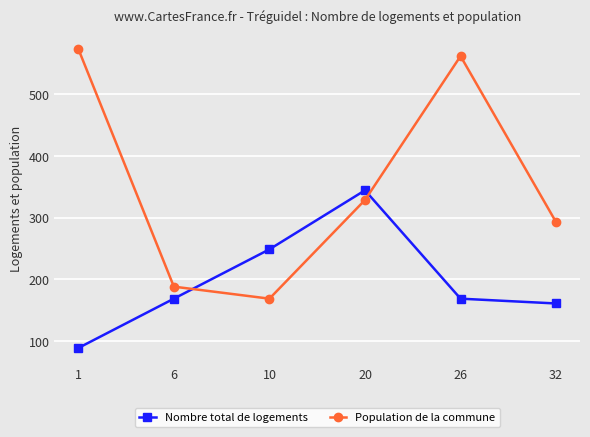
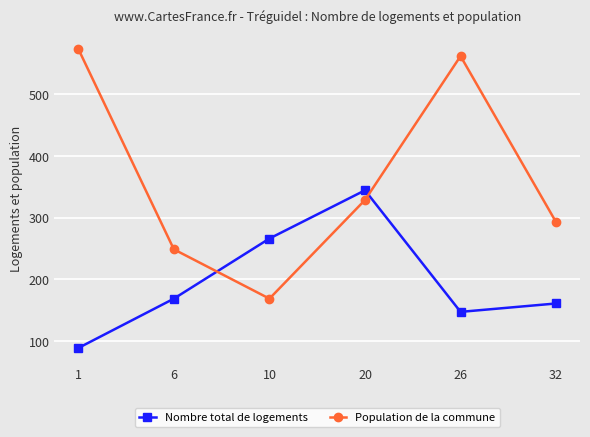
Population de la commune, 6: 190 -> 250
Nombre total de logements, 10: 250 -> 270
Nombre total de logements, 26: 170 -> 150
